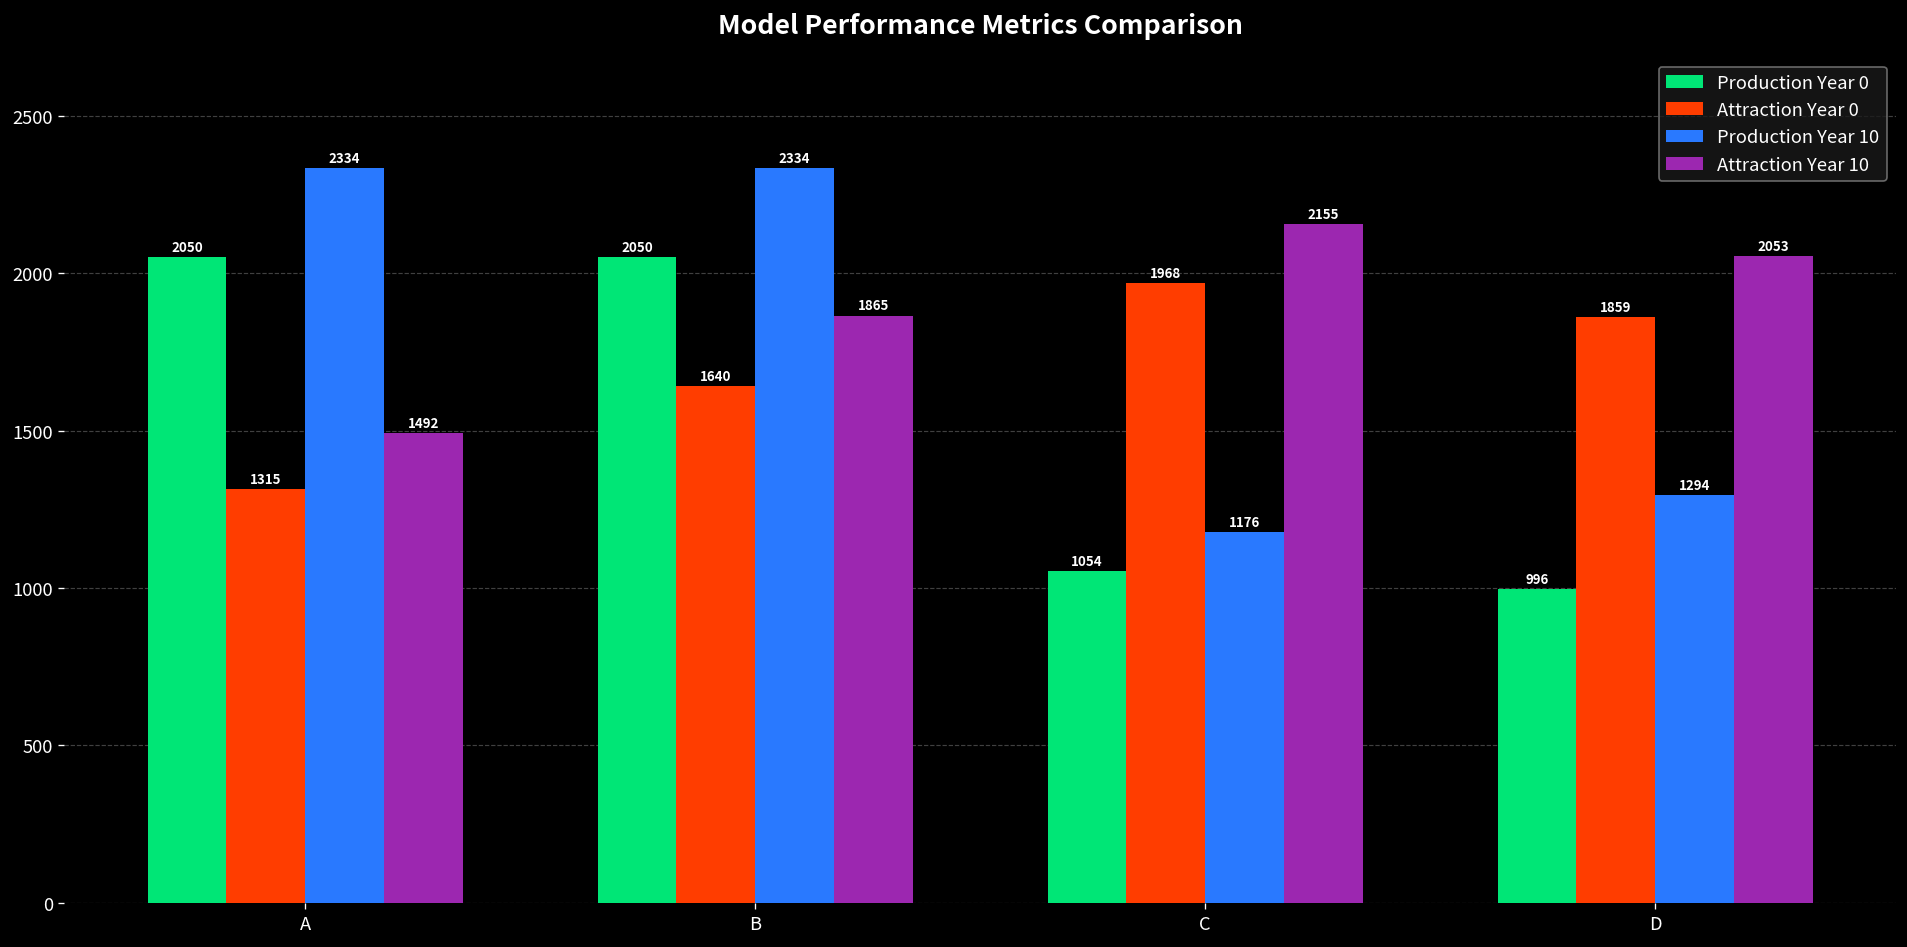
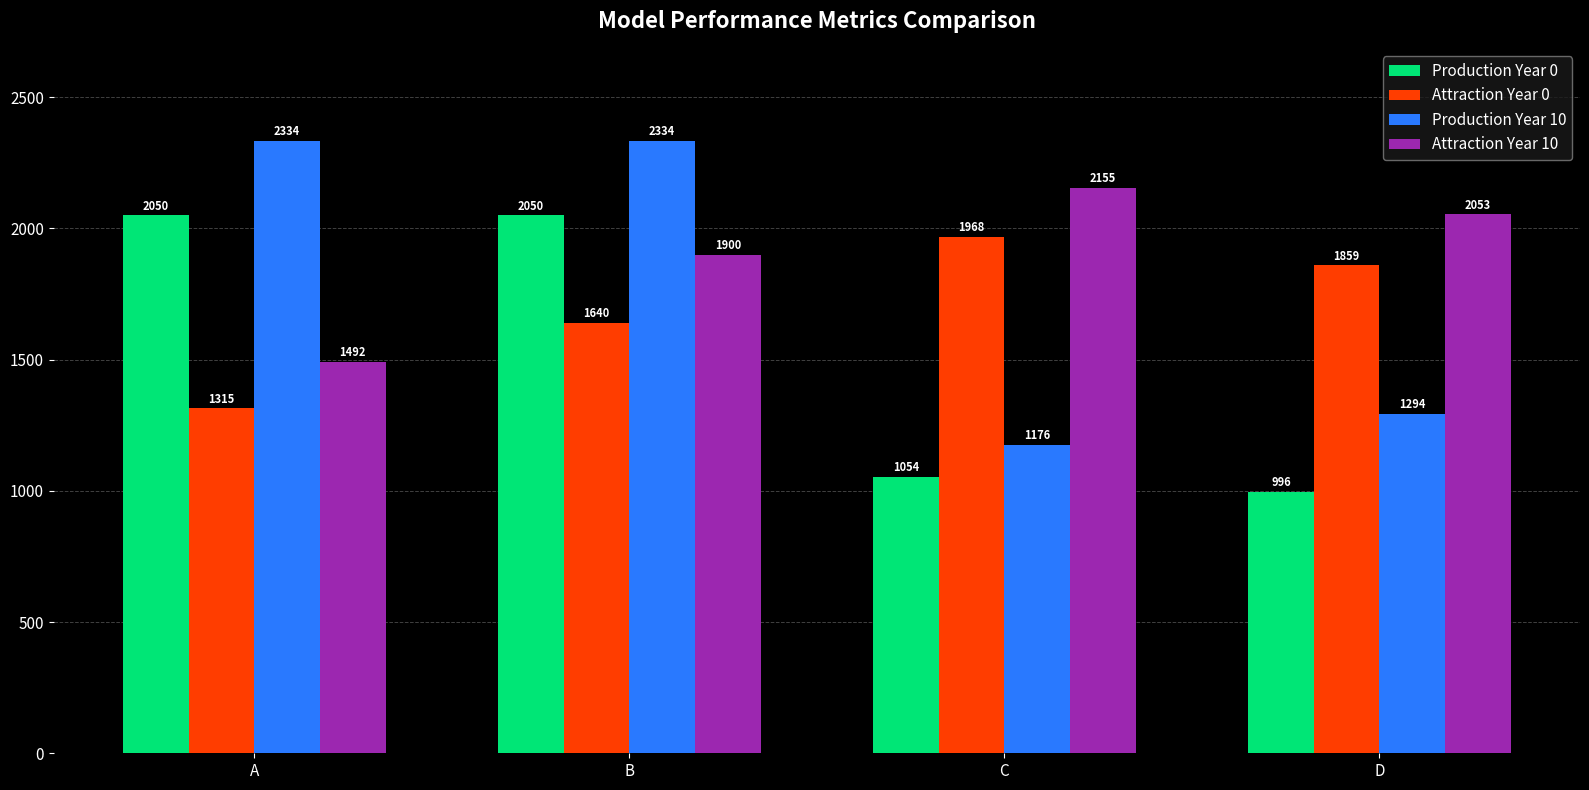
Attraction Year 10, B: 1865 -> 1900
